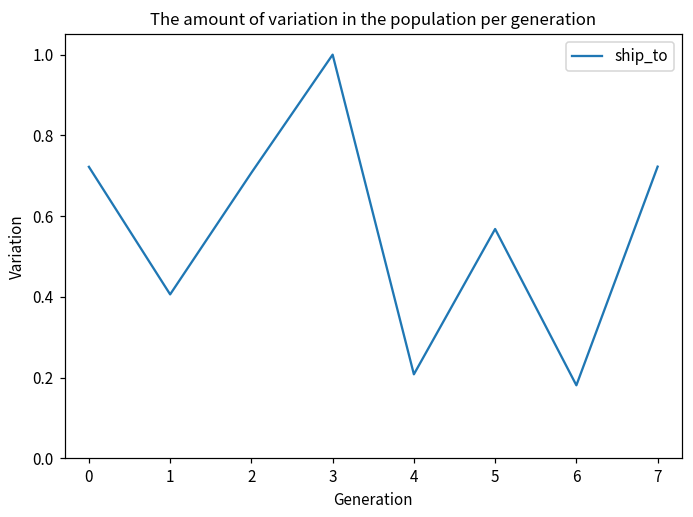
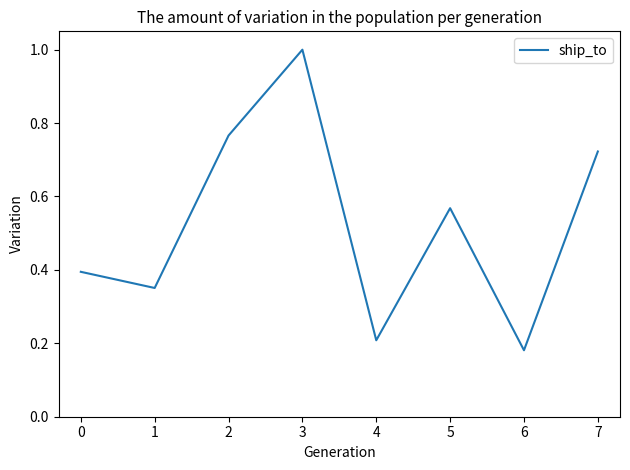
0: 0.72 -> 0.39
1: 0.41 -> 0.35
2: 0.71 -> 0.77
